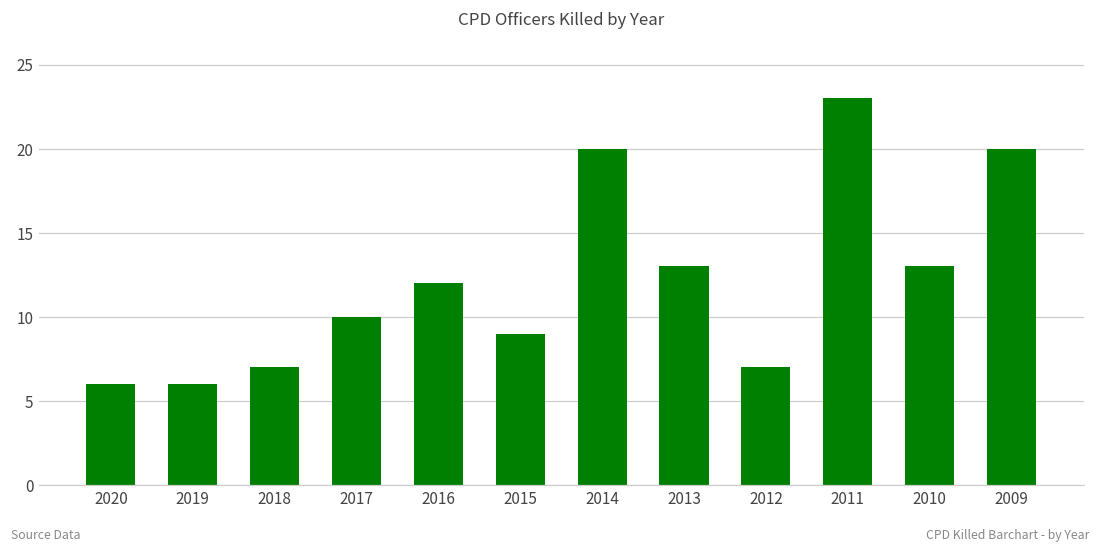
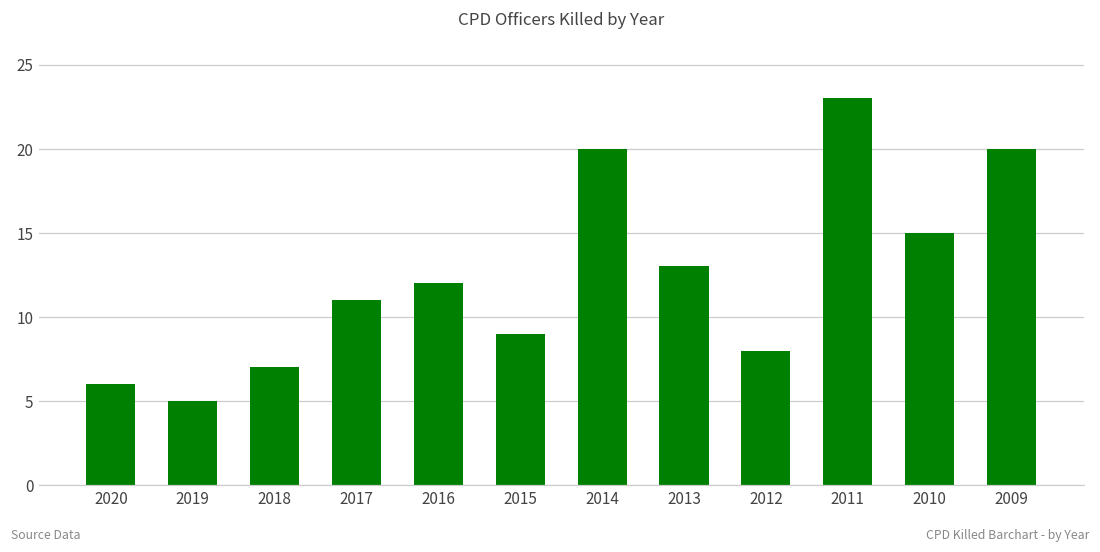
2019: 6 -> 5
2017: 10 -> 11
2012: 7 -> 8
2010: 13 -> 15
